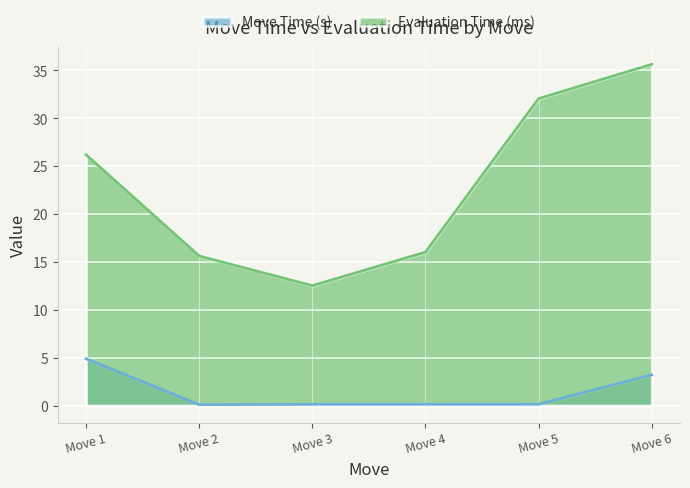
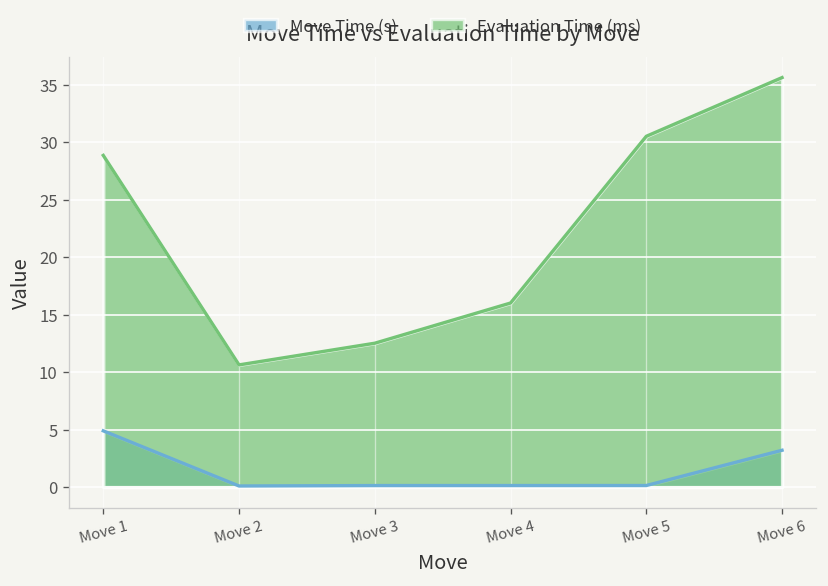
Evaluation Time (ms), Move 1: 26 -> 29
Evaluation Time (ms), Move 2: 16 -> 11
Evaluation Time (ms), Move 5: 32 -> 31
